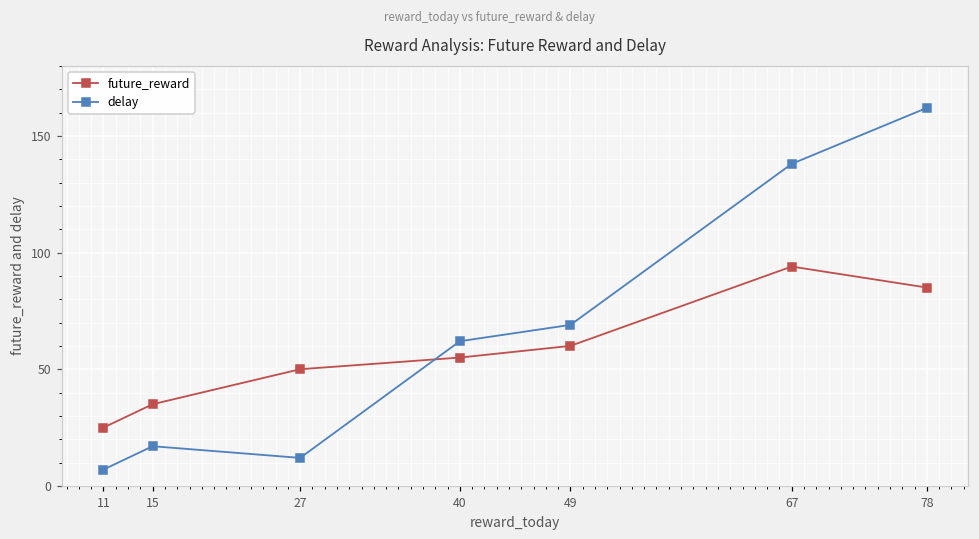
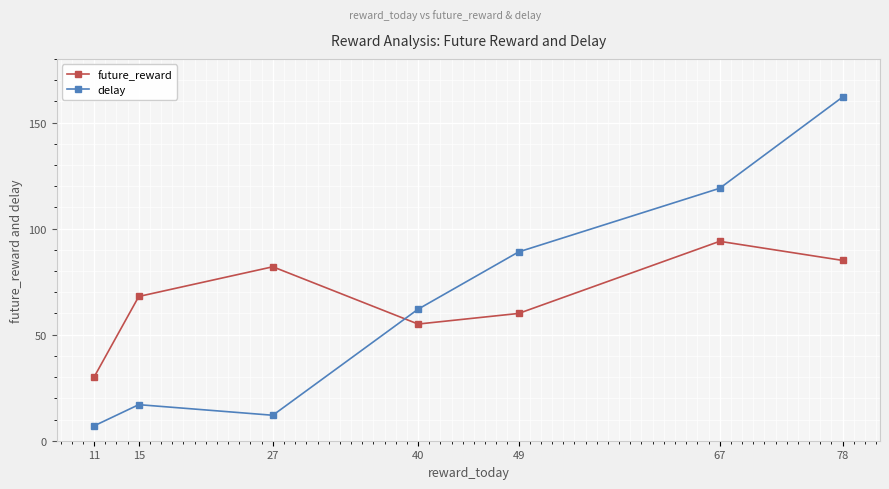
future_reward, 11: 25 -> 30
future_reward, 15: 35 -> 68
future_reward, 27: 50 -> 82
delay, 49: 69 -> 89
delay, 67: 138 -> 119
